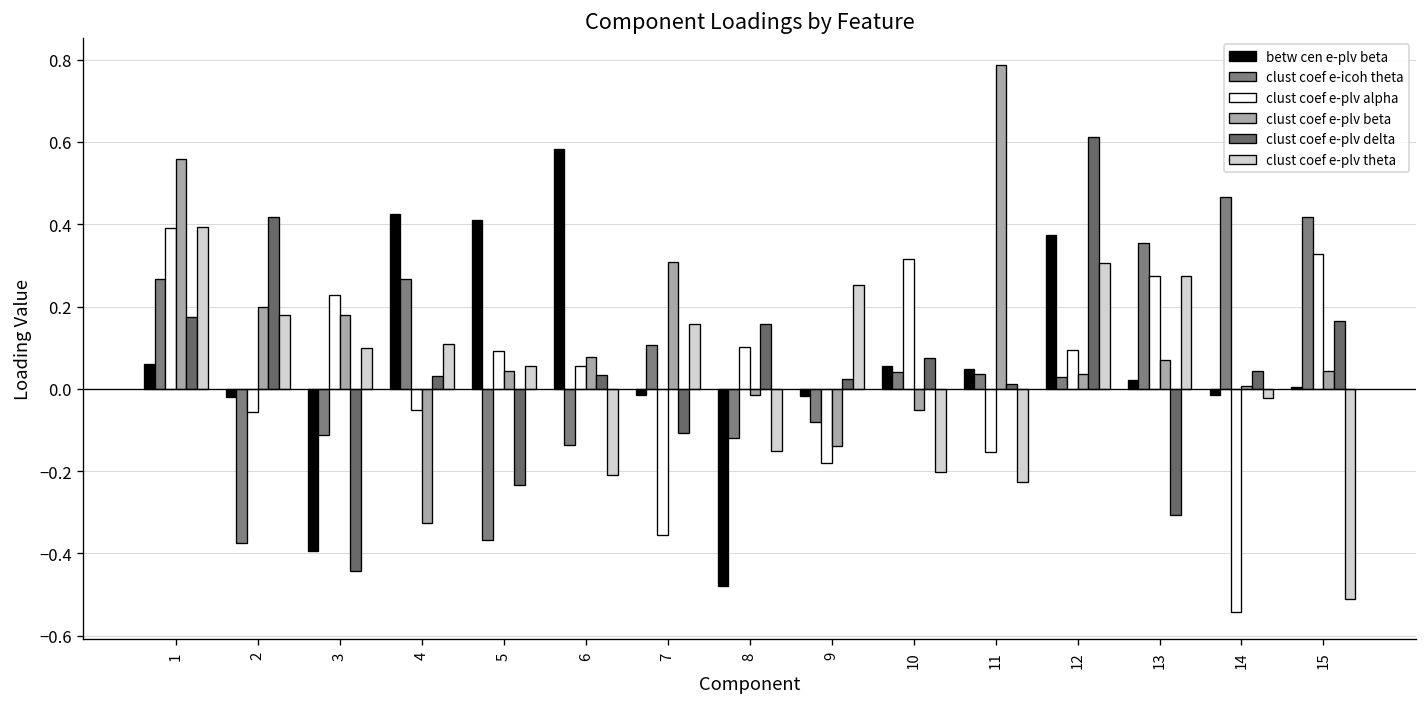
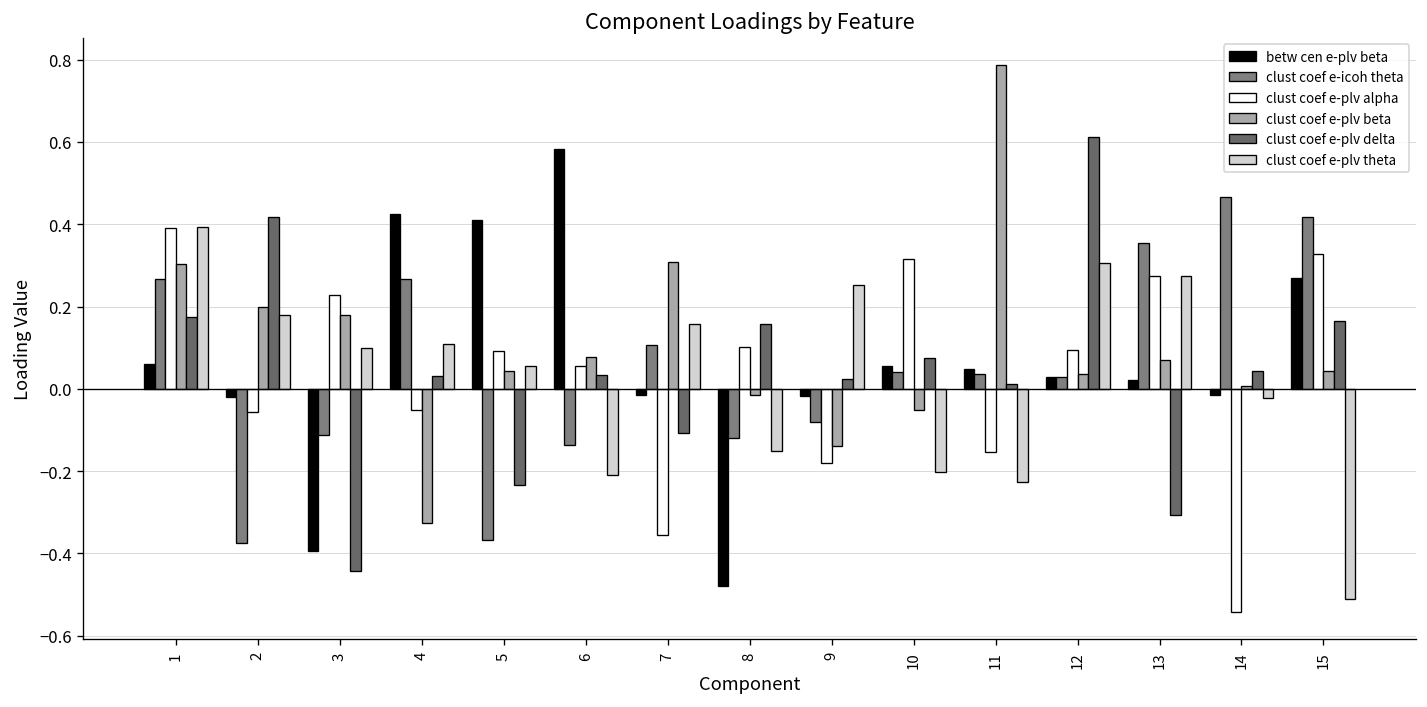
clust coef e-plv beta, 1: 0.56 -> 0.30
betw cen e-plv beta, 12: 0.37 -> 0.03
betw cen e-plv beta, 15: 0.00 -> 0.27
